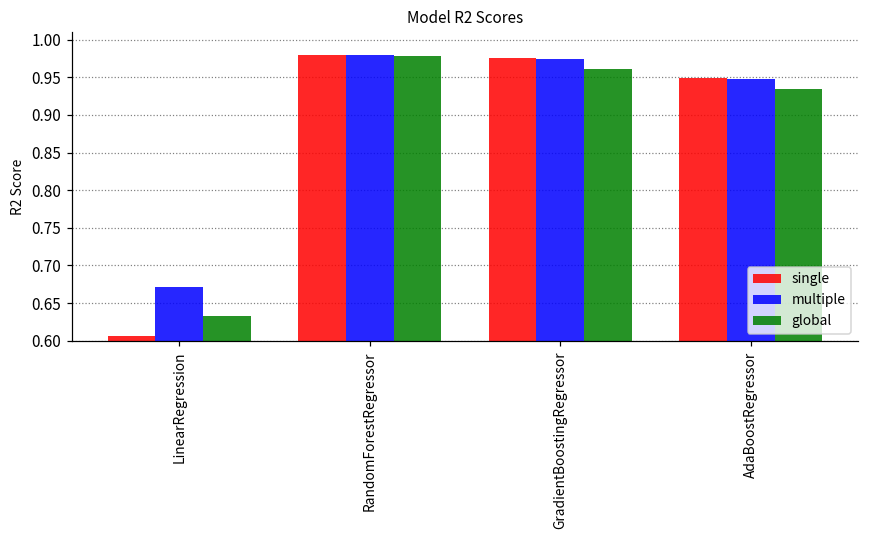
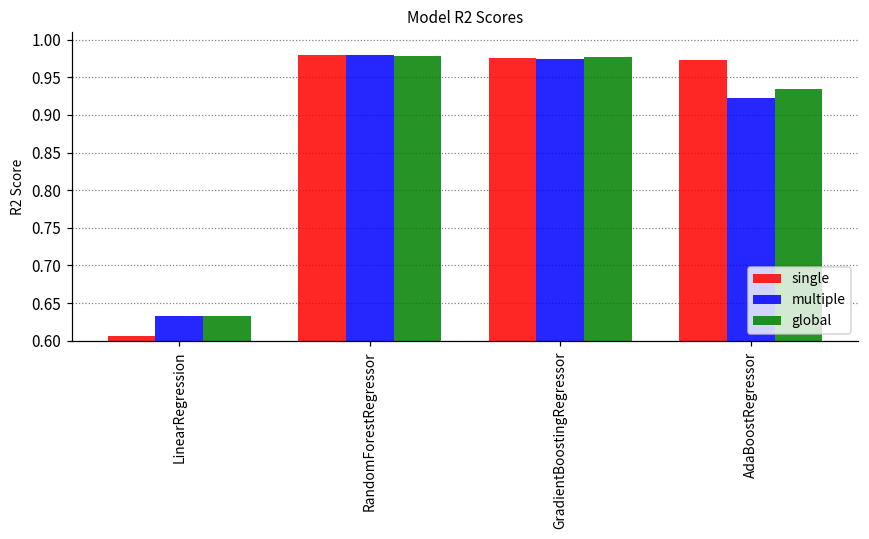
multiple, LinearRegression: 0.67 -> 0.63
global, GradientBoostingRegressor: 0.96 -> 0.98
single, AdaBoostRegressor: 0.95 -> 0.97
multiple, AdaBoostRegressor: 0.95 -> 0.92
